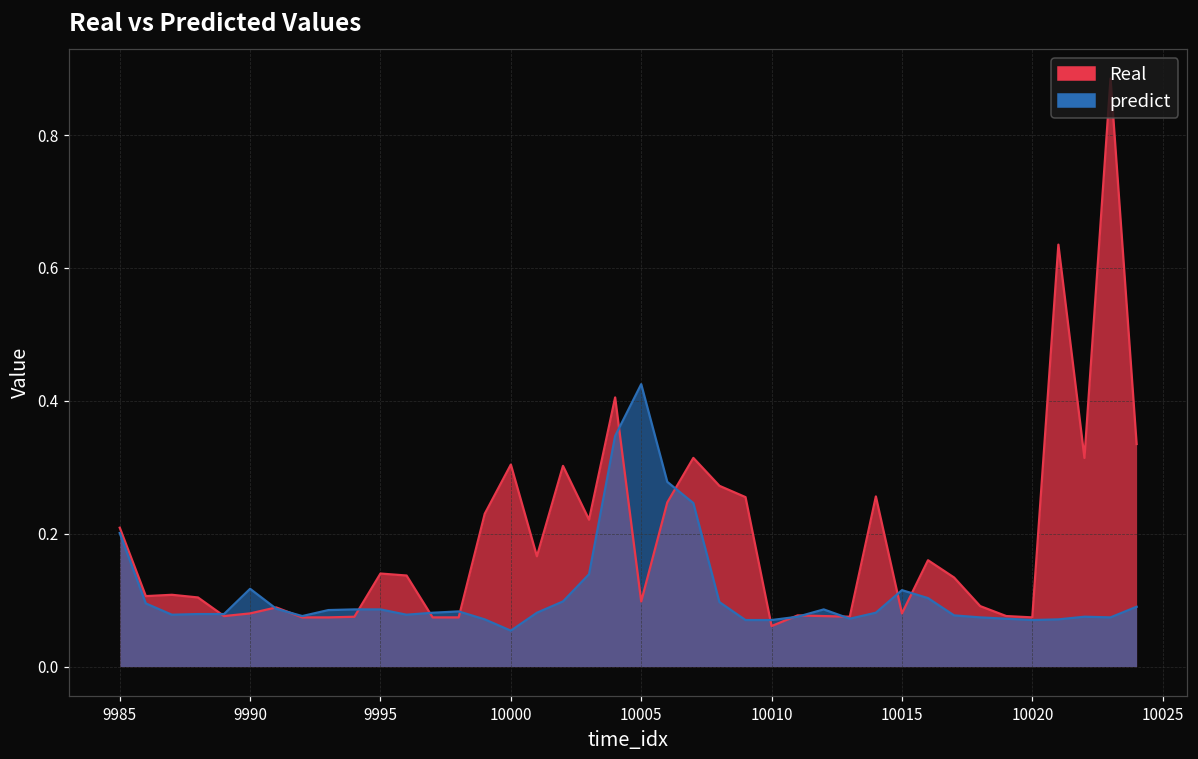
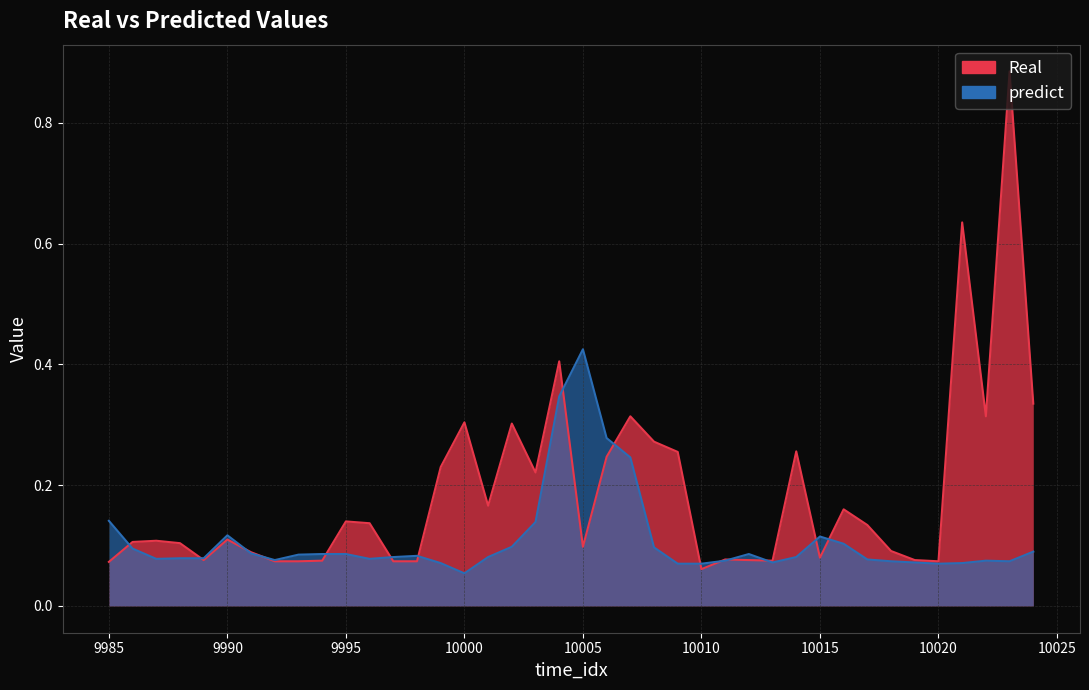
Real, 9985: 0.21 -> 0.07
predict, 9985: 0.20 -> 0.14
Real, 9990: 0.08 -> 0.11
